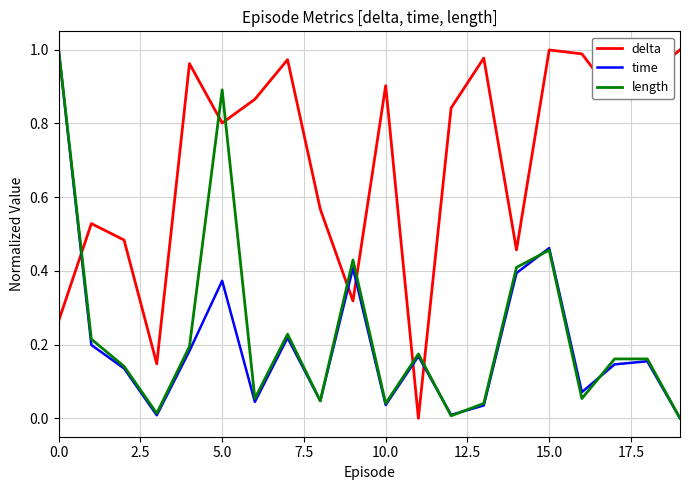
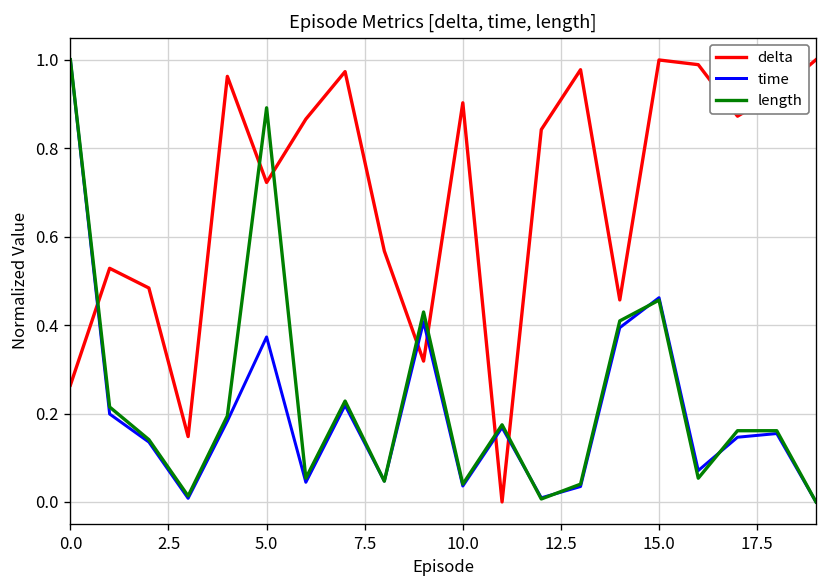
delta, 5.0: 0.80 -> 0.72
